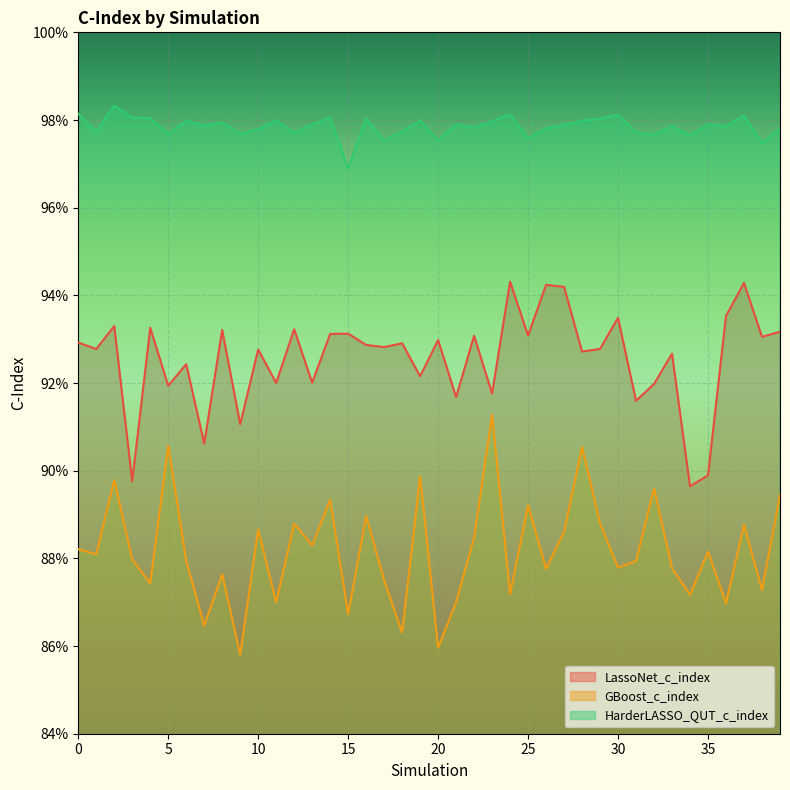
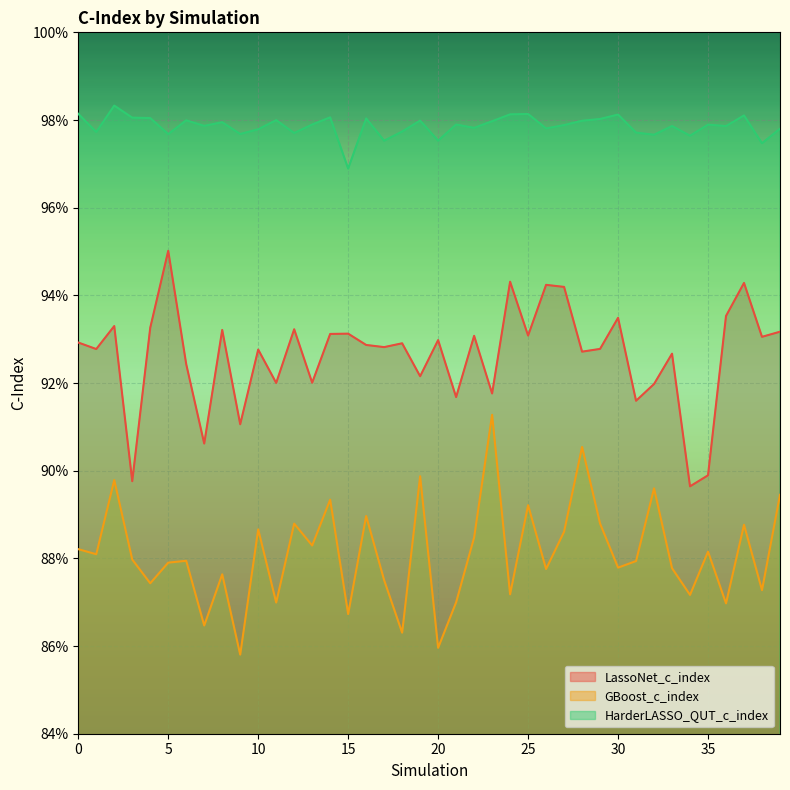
LassoNet_c_index, 5: 91.9% -> 95.0%
GBoost_c_index, 5: 90.6% -> 87.9%
HarderLASSO_QUT_c_index, 25: 97.6% -> 98.1%
